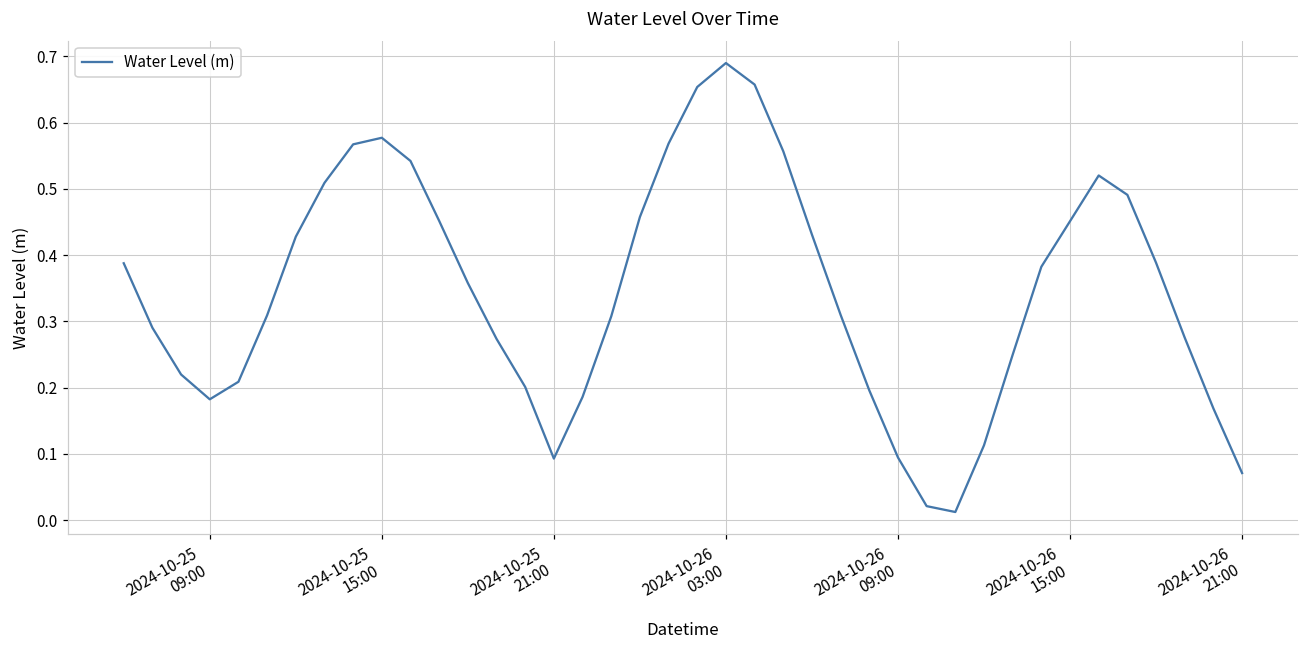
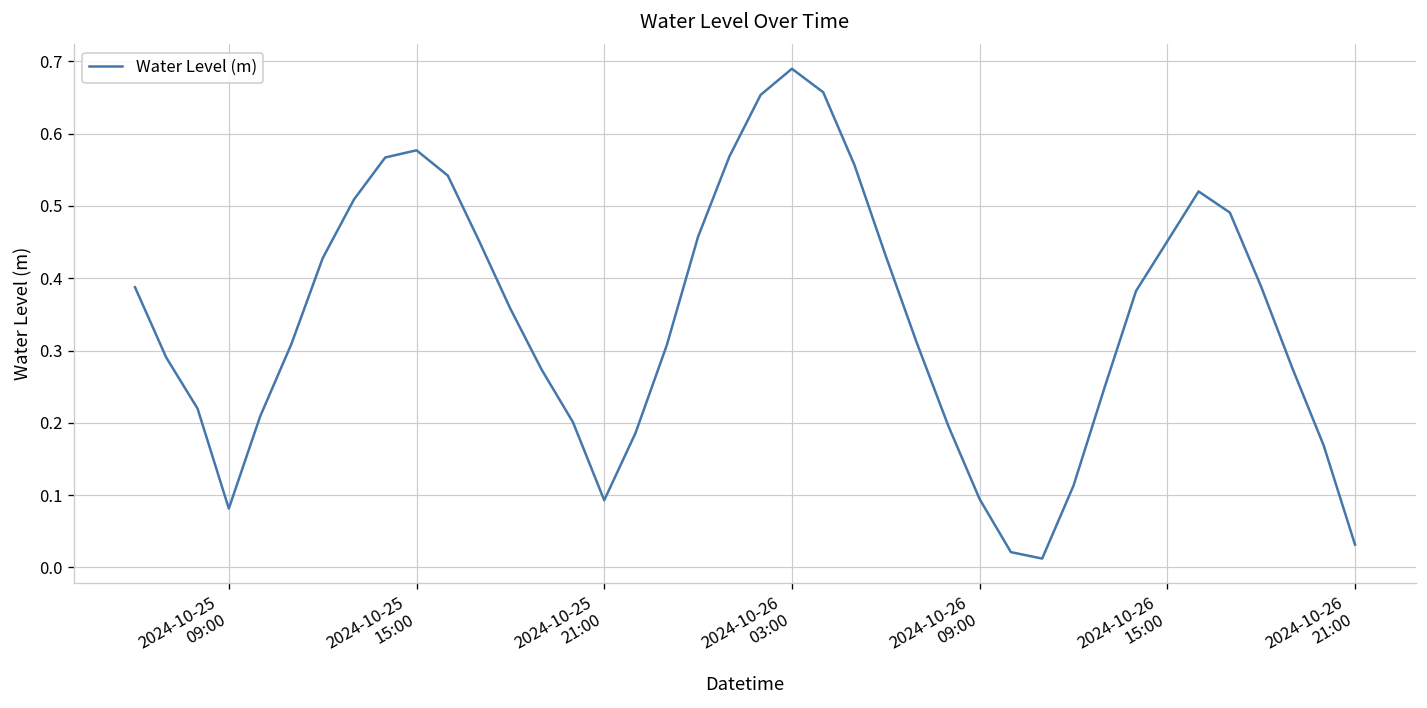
2024-10-25 09:00: 0.18 -> 0.08
2024-10-26 21:00: 0.07 -> 0.03
